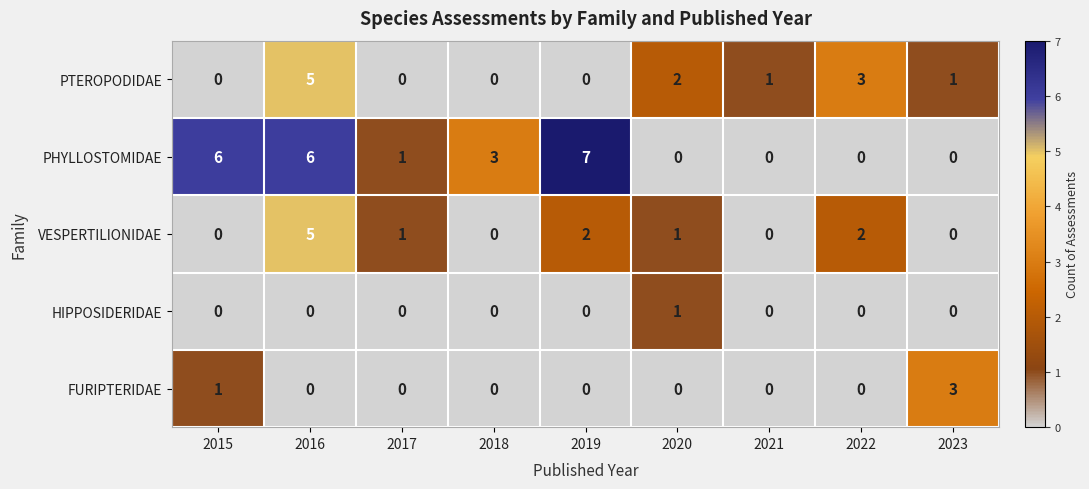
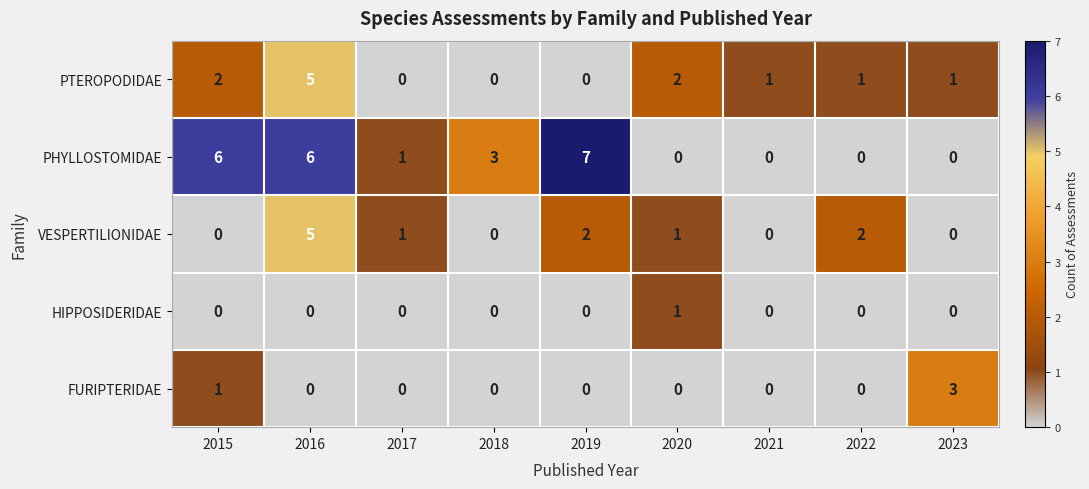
PTEROPODIDAE, 2015: 0 -> 2
PTEROPODIDAE, 2022: 3 -> 1
